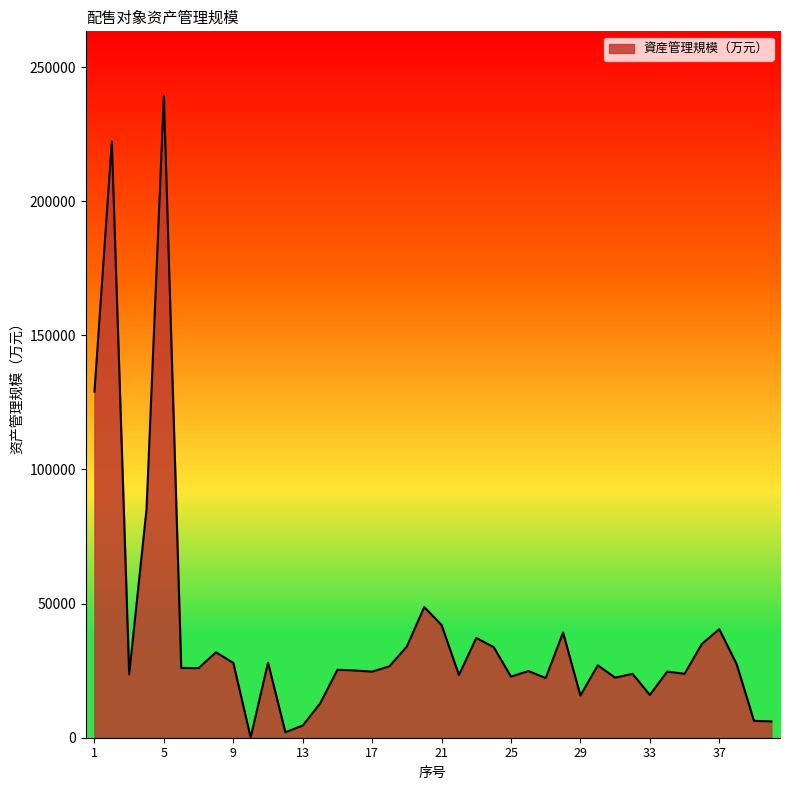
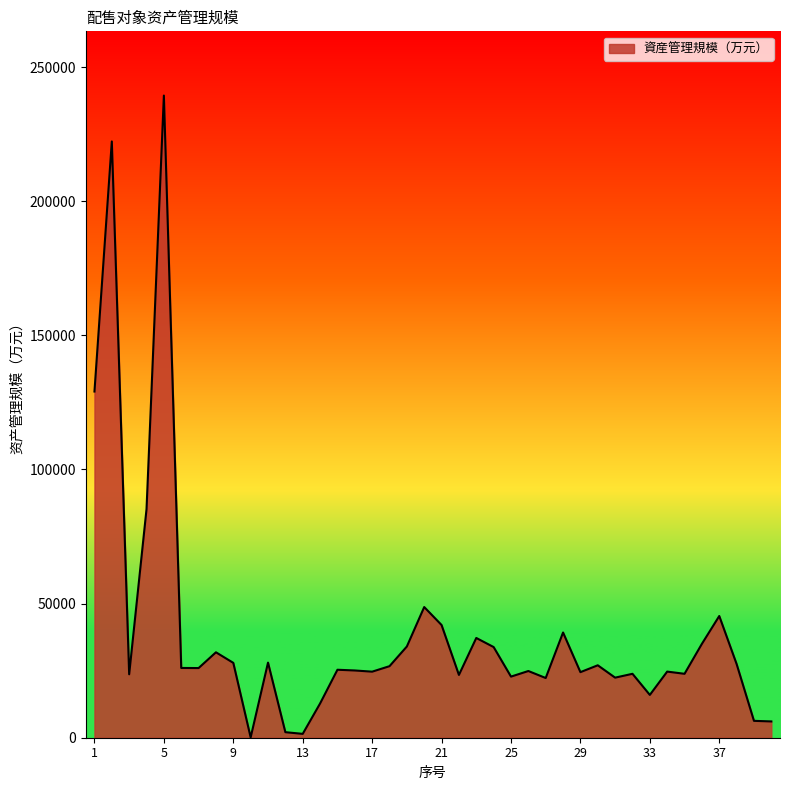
13: 5000 -> 1000
29: 16000 -> 24000
37: 40000 -> 45000
